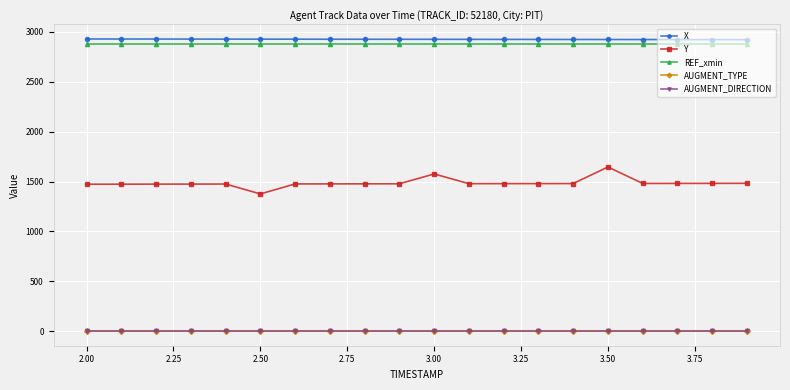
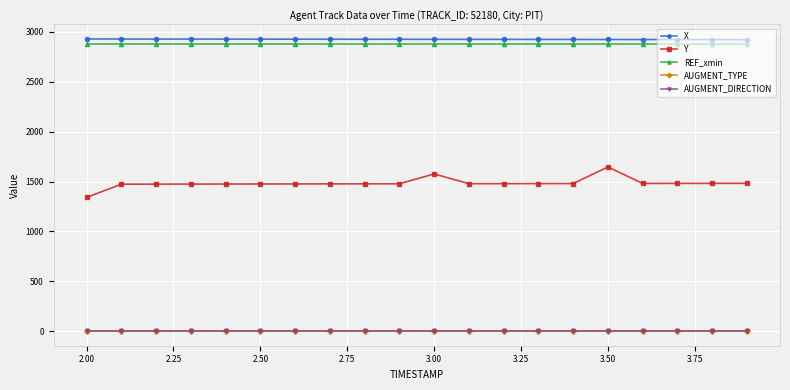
Y, 2.00: 1500 -> 1300
Y, 2.50: 1400 -> 1500
